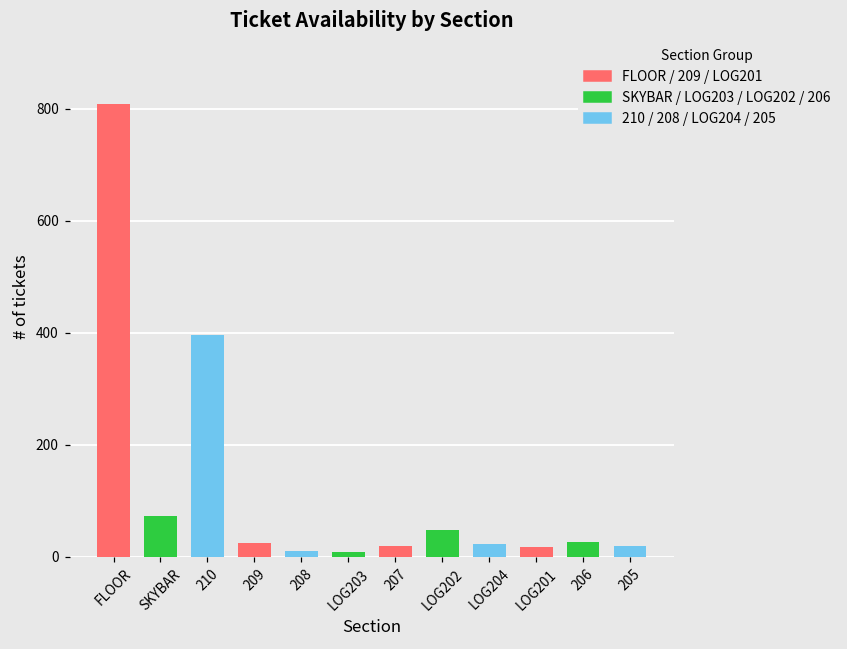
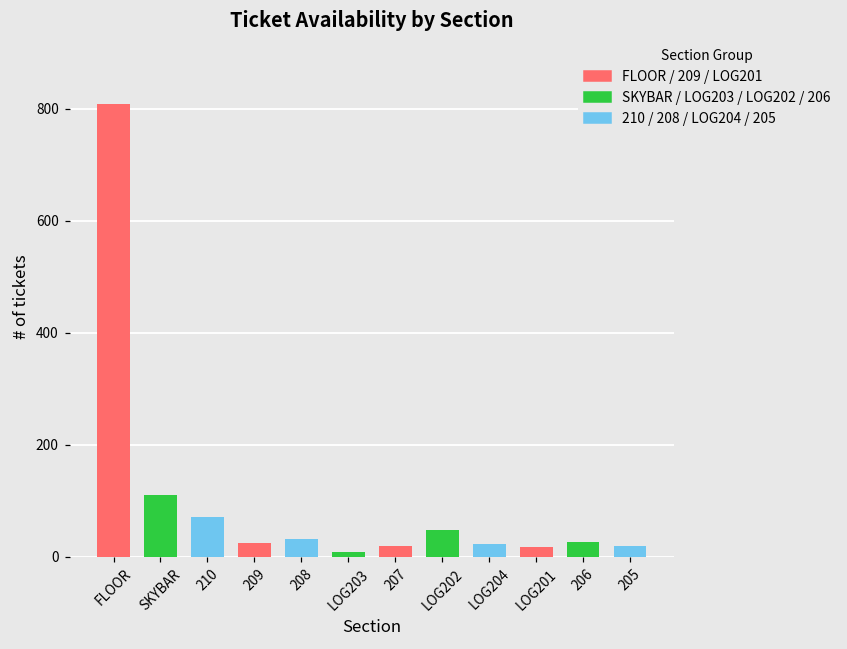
SKYBAR: 70 -> 110
210: 400 -> 70
208: 10 -> 30
